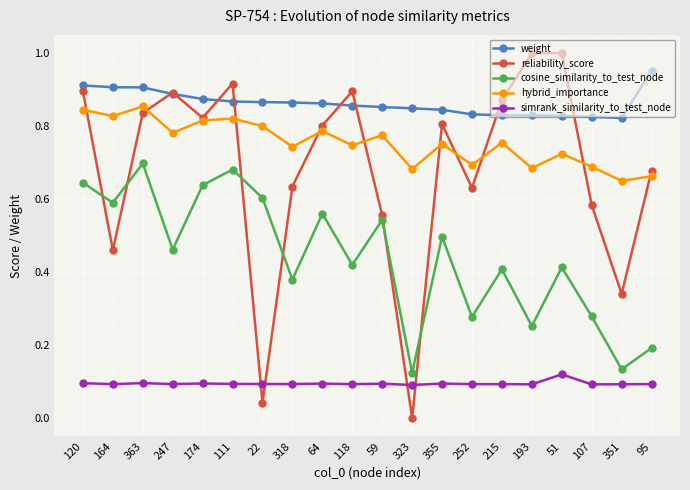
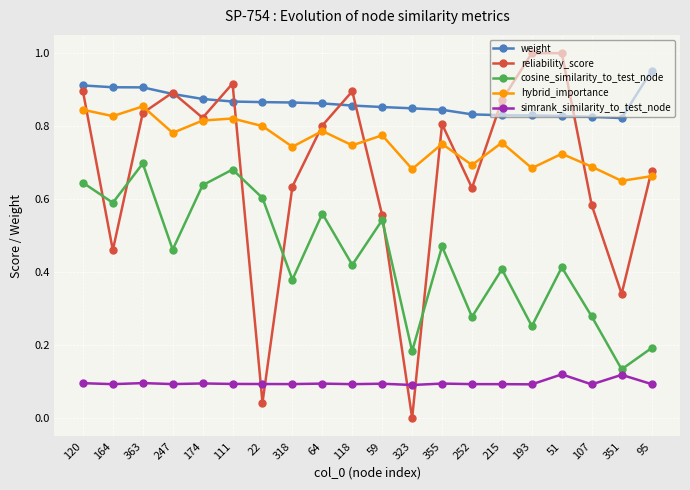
cosine_similarity_to_test_node, 323: 0.12 -> 0.18
cosine_similarity_to_test_node, 355: 0.50 -> 0.47
simrank_similarity_to_test_node, 351: 0.09 -> 0.12
